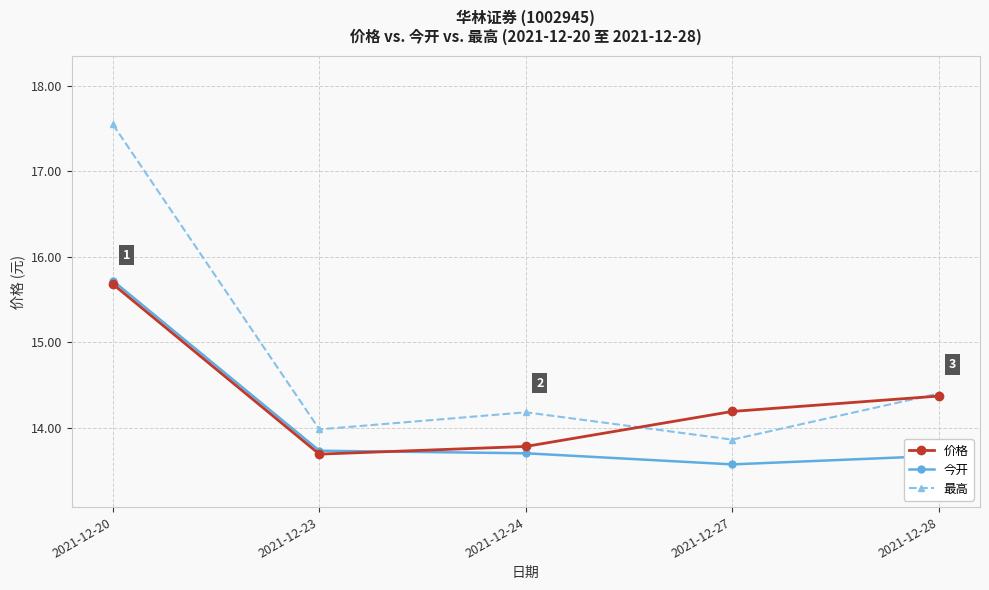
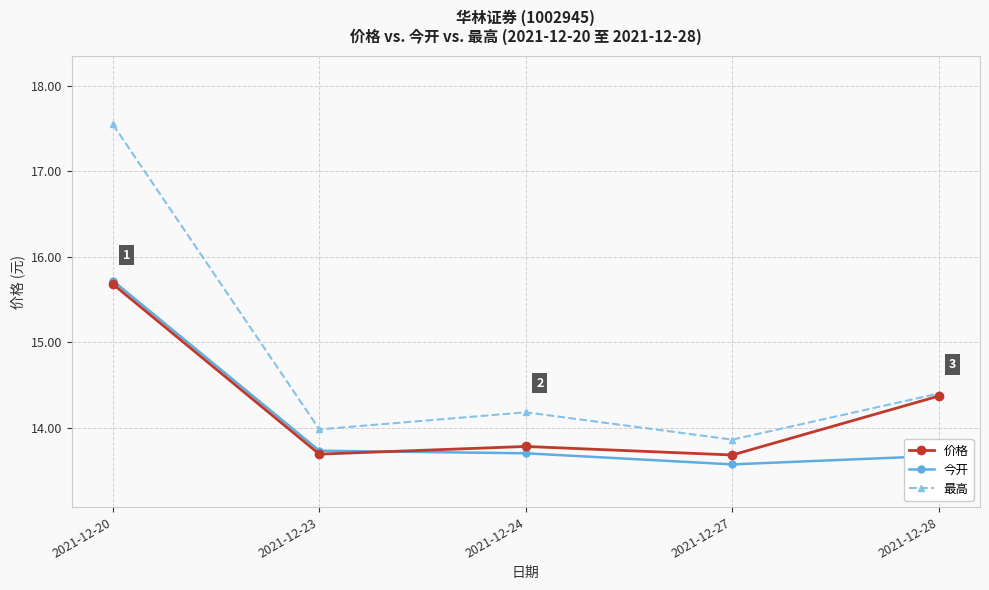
价格, 2021-12-27: 14.2 -> 13.7
